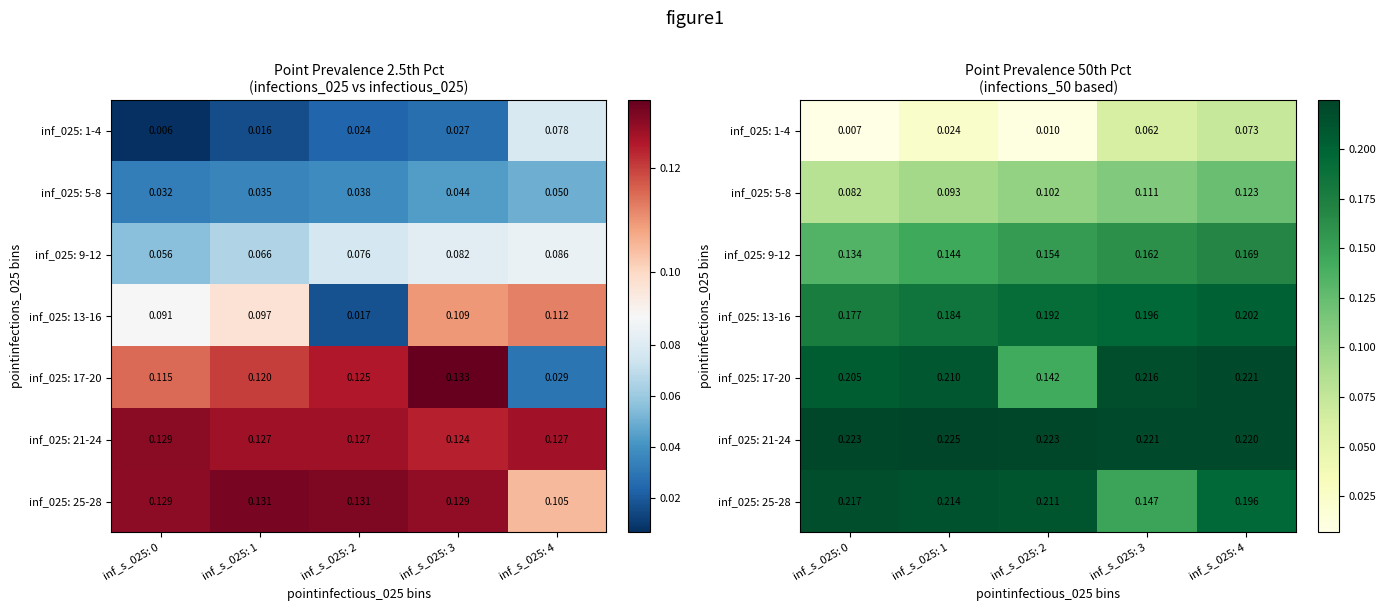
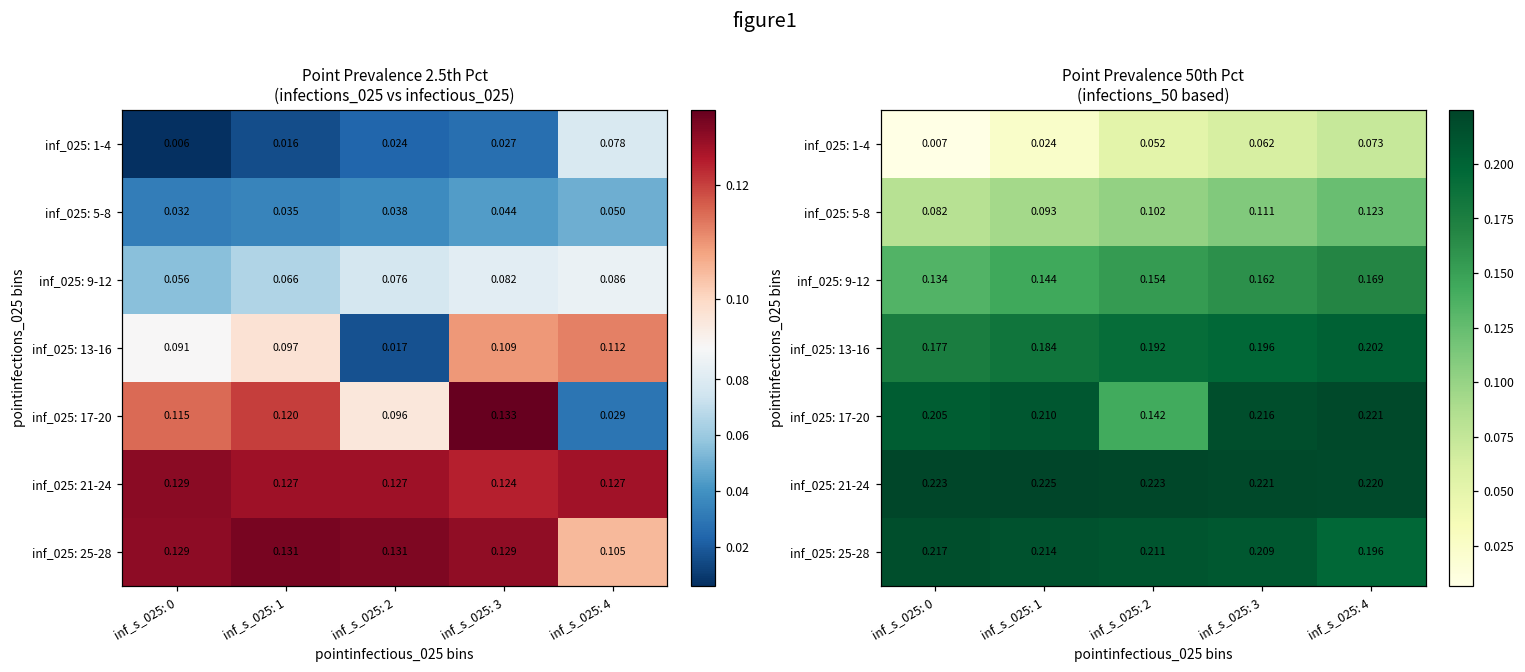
Point Prevalence 2.5th Pct (infections_025 vs infectious_025), inf_025: 17-20, inf_s_025: 2: 0.125 -> 0.096
Point Prevalence 50th Pct (infections_50 based), inf_025: 1-4, inf_s_025: 2: 0.010 -> 0.052
Point Prevalence 50th Pct (infections_50 based), inf_025: 25-28, inf_s_025: 3: 0.147 -> 0.209
